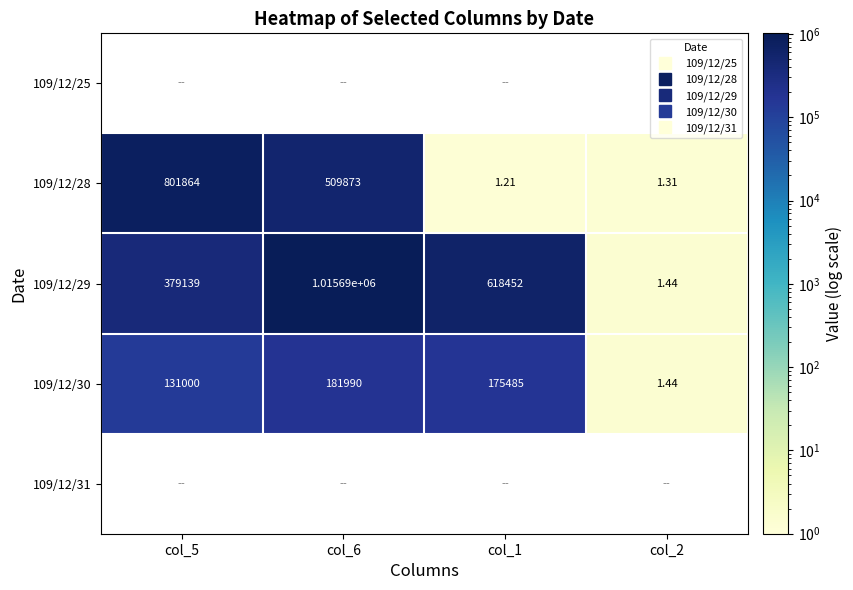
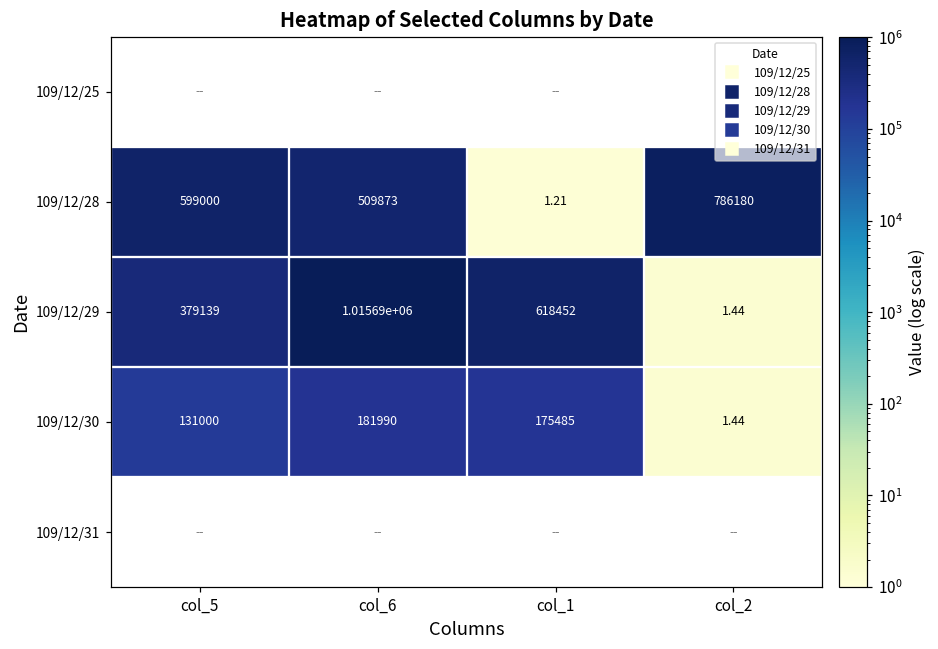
109/12/28, col_5: 801864 -> 599000
109/12/28, col_2: 1.31 -> 786180
